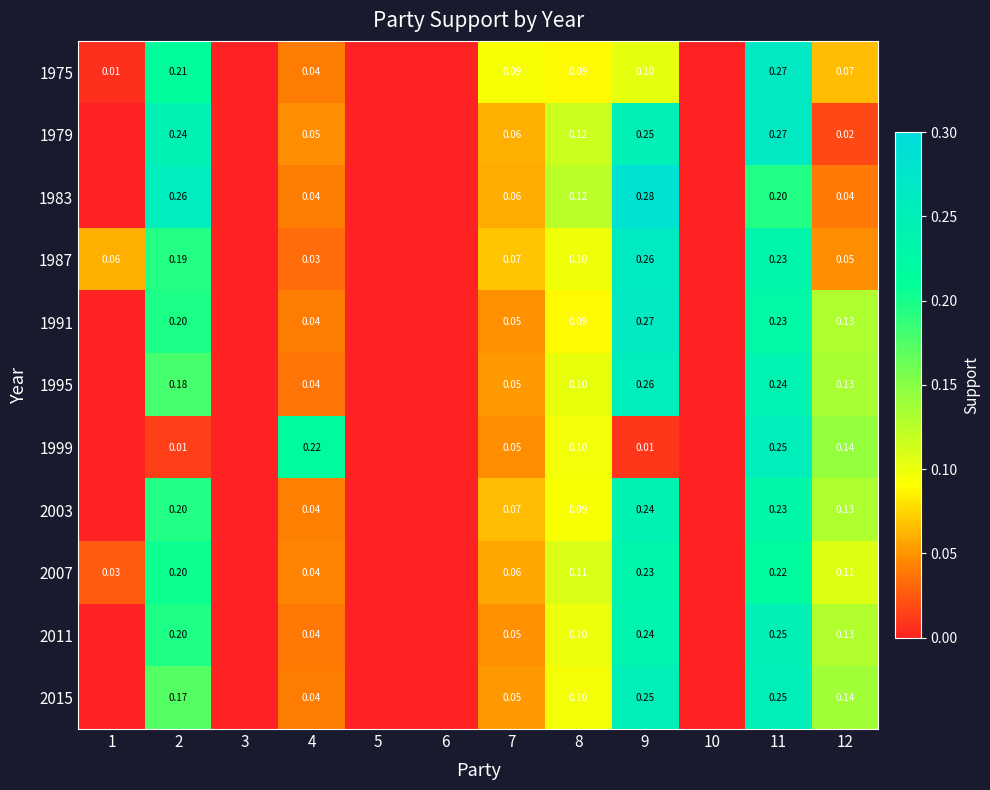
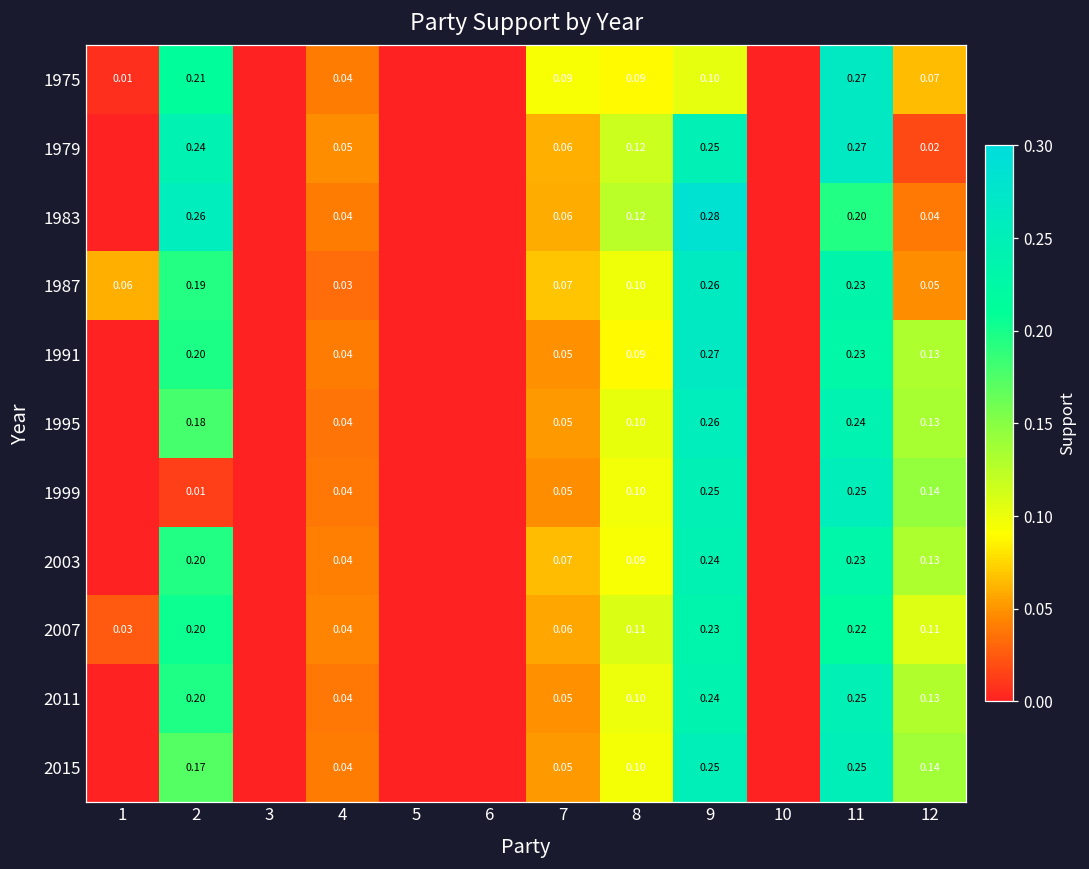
1999, 4: 0.22 -> 0.04
1999, 9: 0.01 -> 0.25
